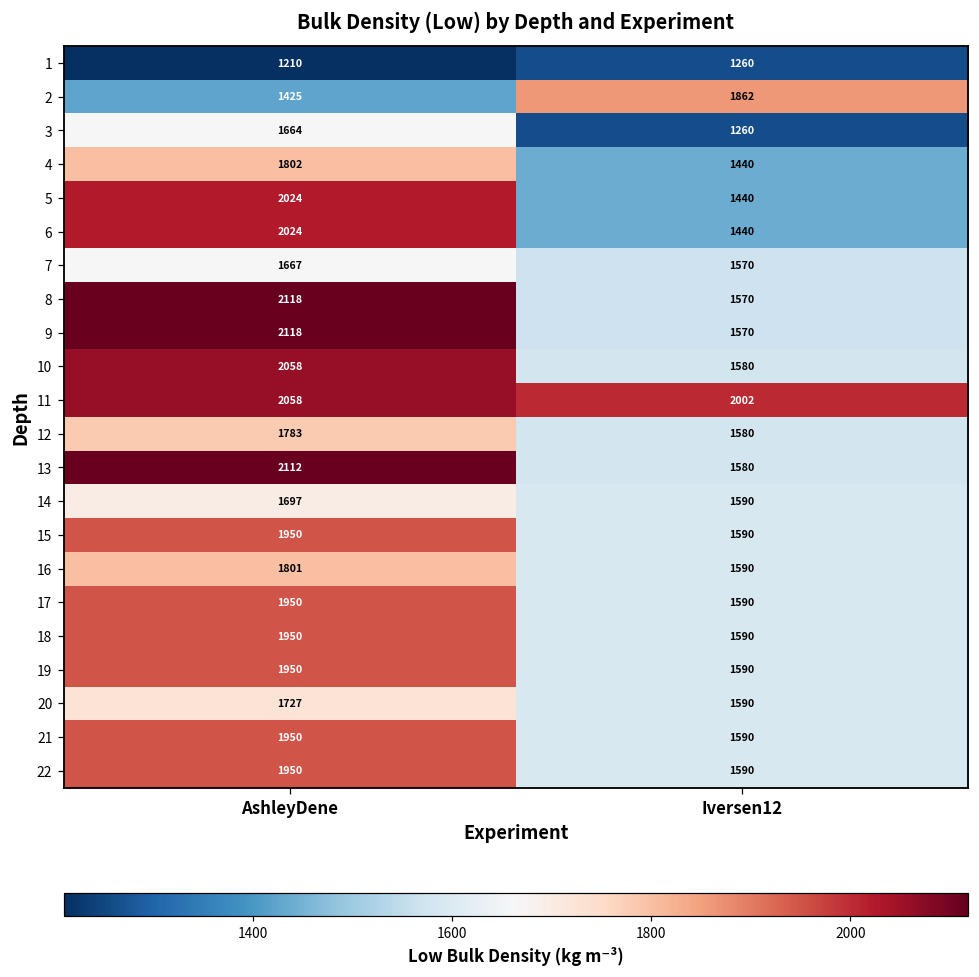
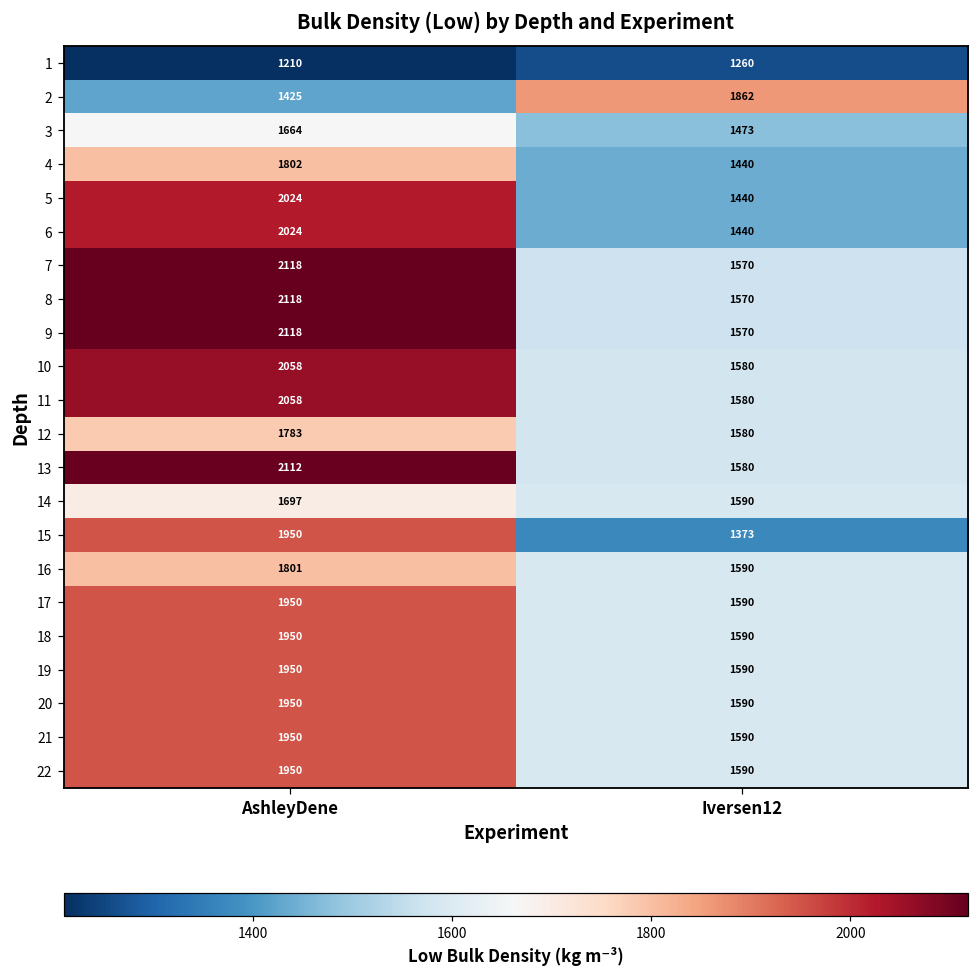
3, Iversen12: 1260 -> 1473
7, AshleyDene: 1667 -> 2118
11, Iversen12: 2002 -> 1580
15, Iversen12: 1590 -> 1373
20, AshleyDene: 1727 -> 1950
